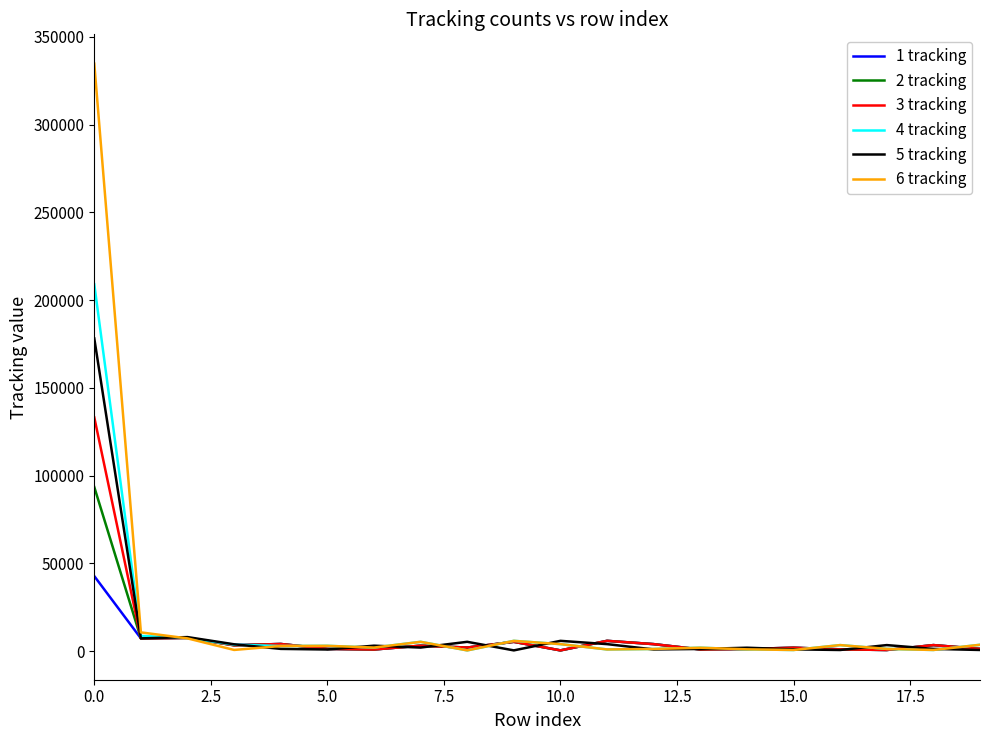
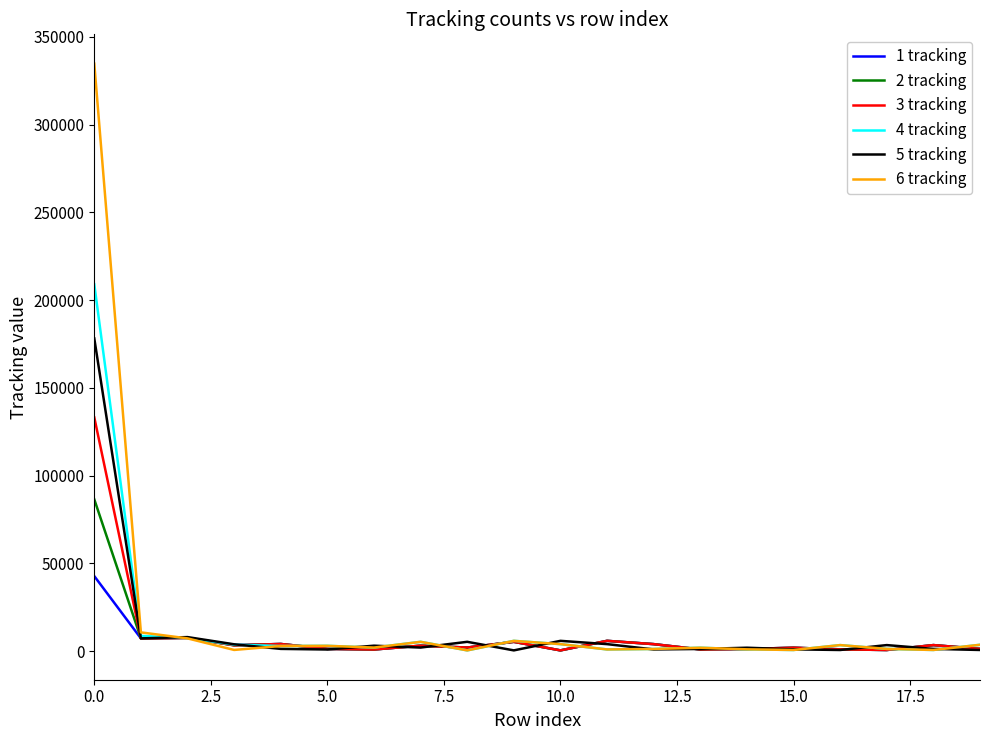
2 tracking, 0.0: 93000 -> 86000
